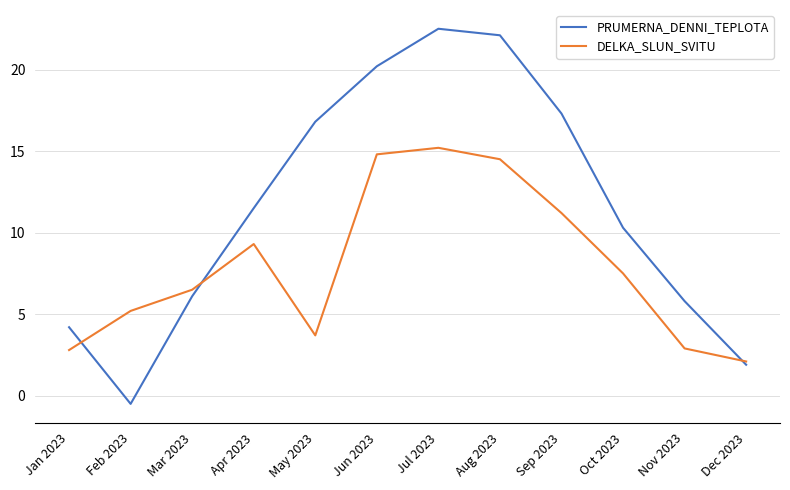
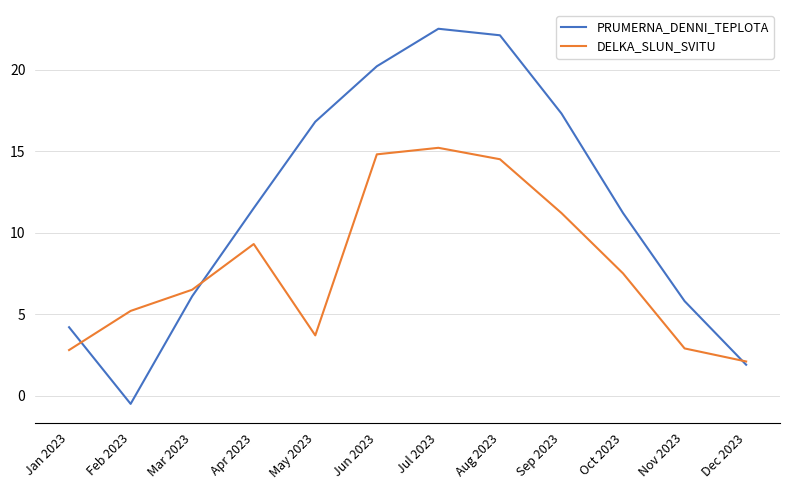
PRUMERNA_DENNI_TEPLOTA, Oct 2023: 10.3 -> 11.2
